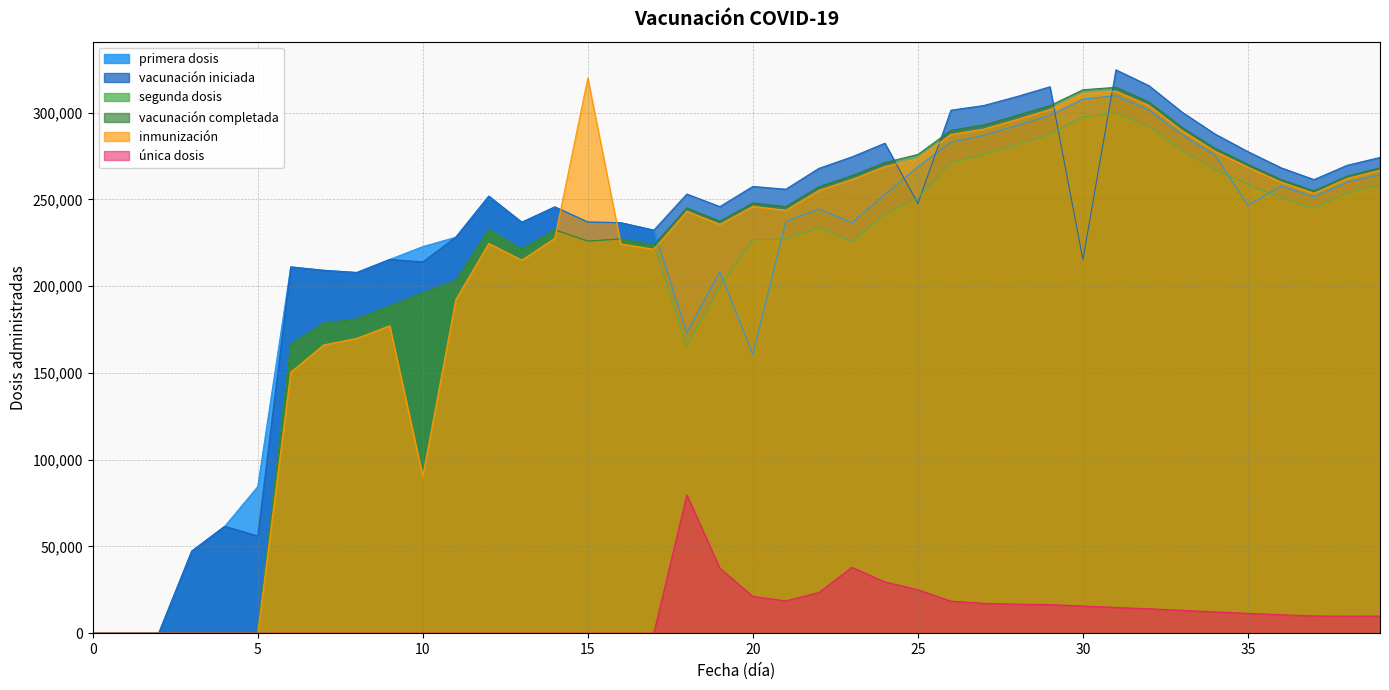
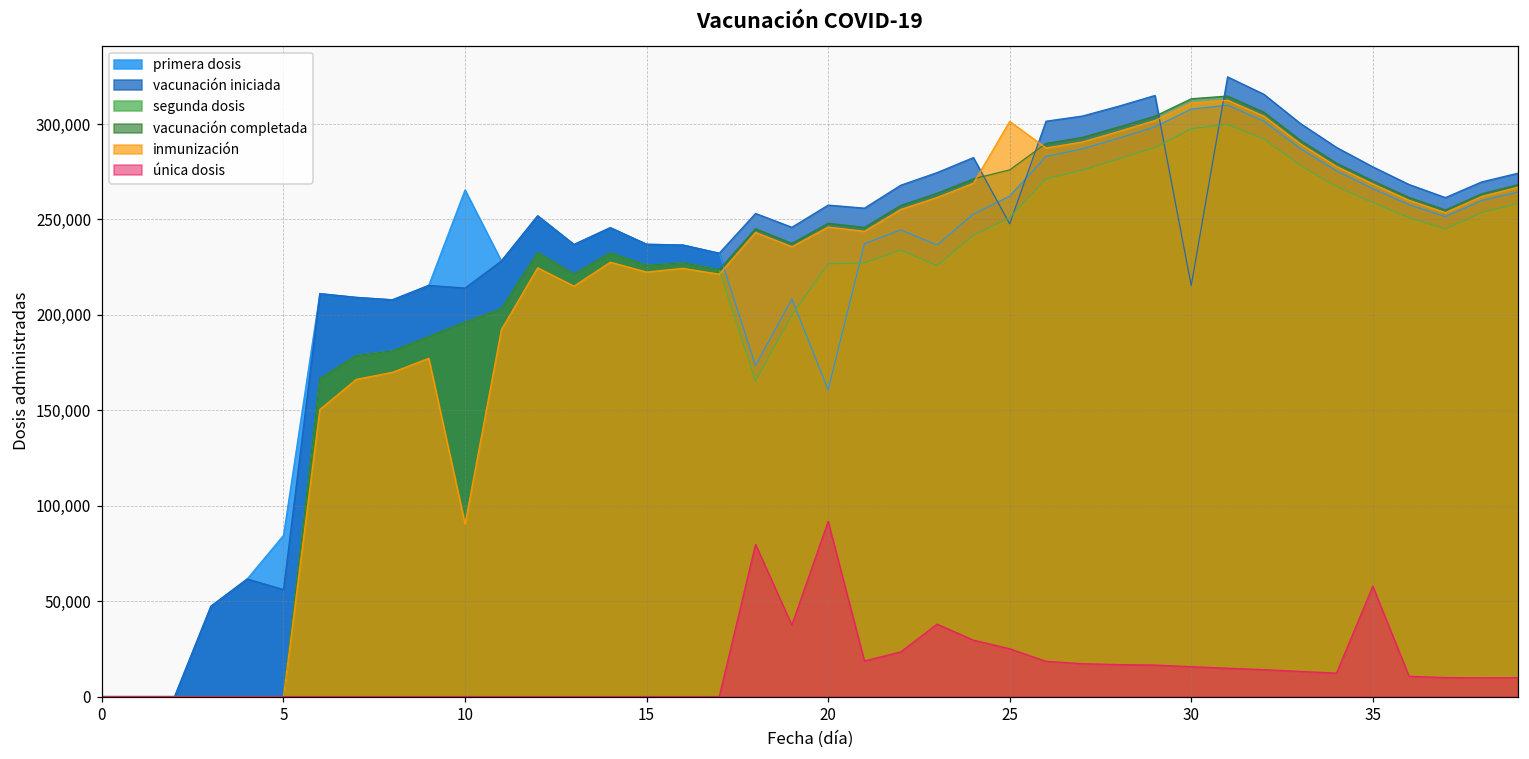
primera dosis, 10: 223,000 -> 265,000
inmunización, 15: 320,000 -> 222,000
única dosis, 20: 21,000 -> 92,000
primera dosis, 25: 269,000 -> 262,000
inmunización, 25: 274,000 -> 301,000
primera dosis, 35: 247,000 -> 266,000
única dosis, 35: 11,000 -> 58,000
